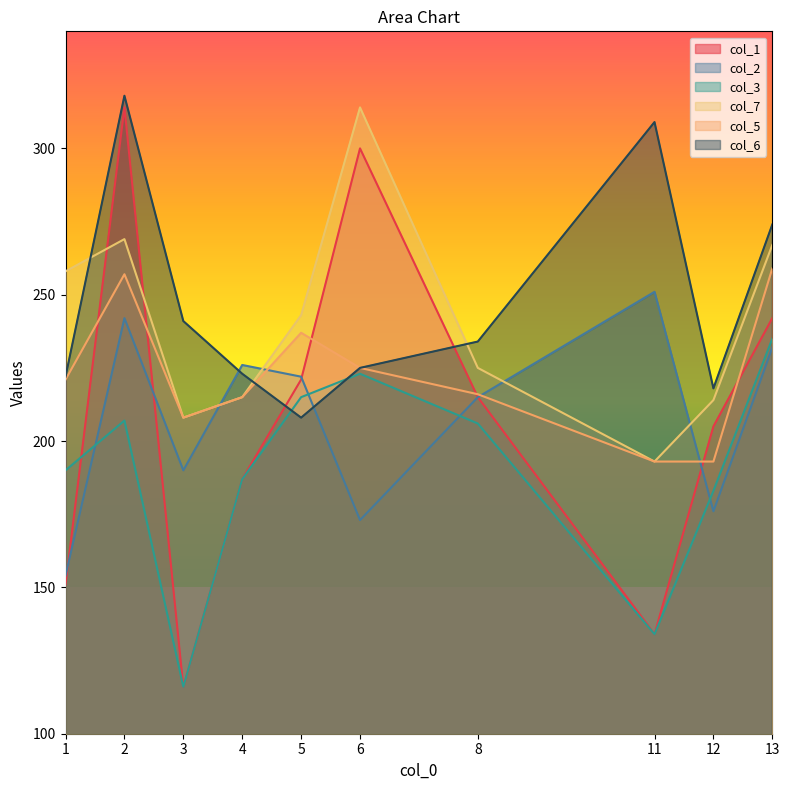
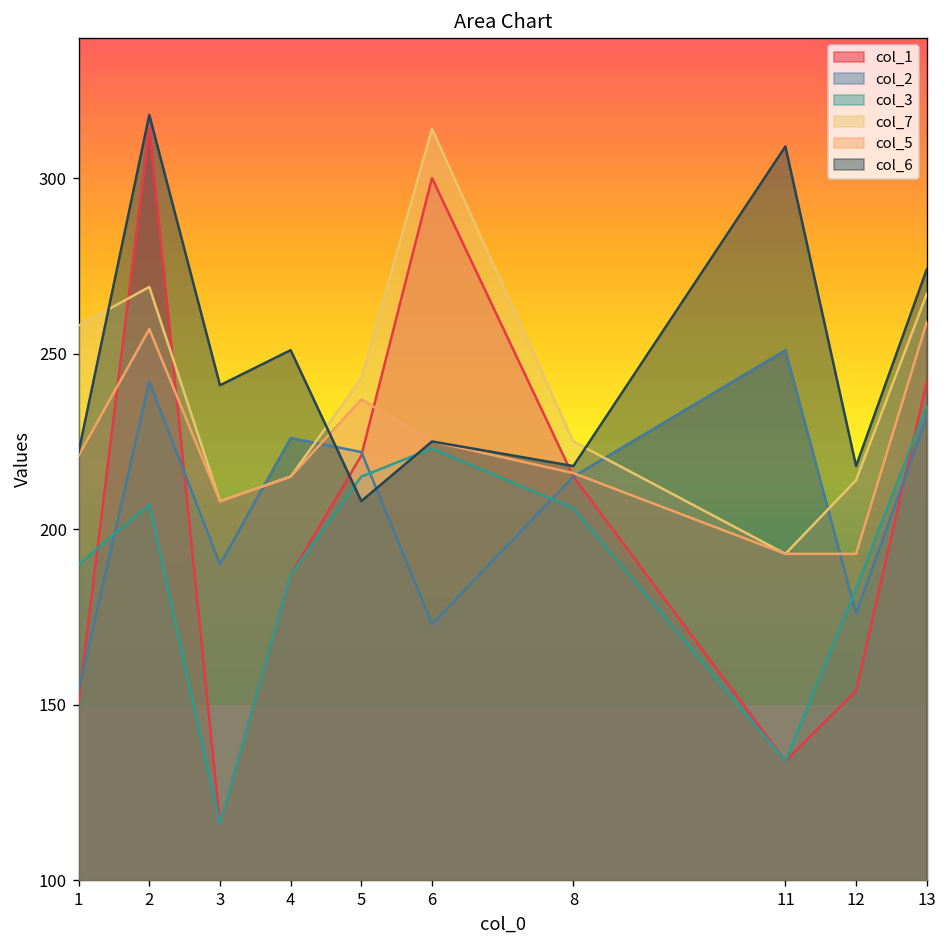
col_6, 4: 223 -> 251
col_6, 8: 234 -> 218
col_1, 12: 205 -> 154
